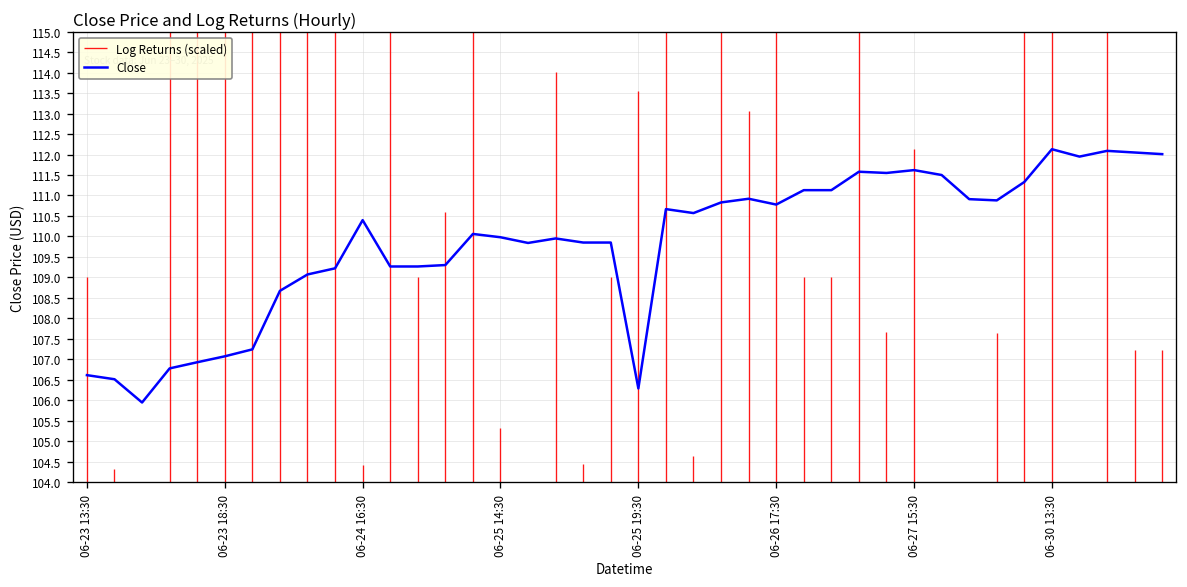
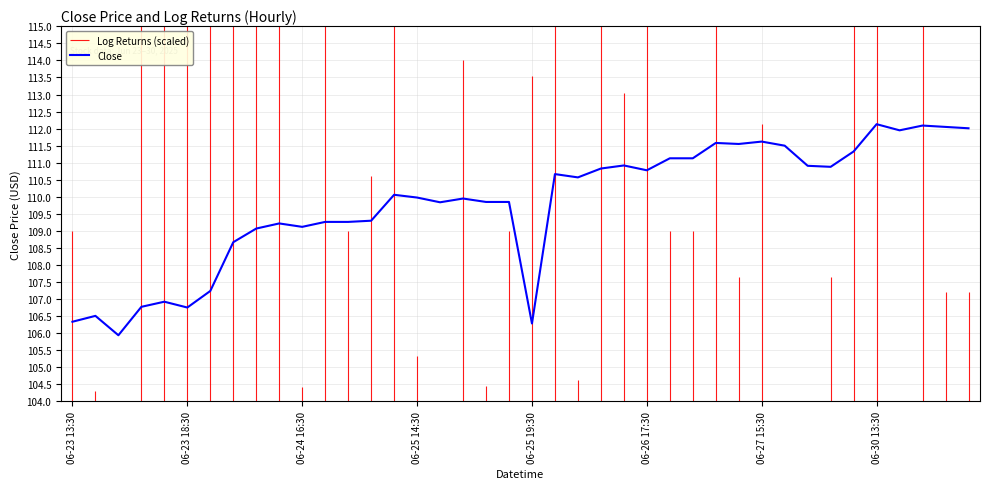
06-23 13:30: 106.6 -> 106.3
06-23 18:30: 107.1 -> 106.8
06-24 16:30: 110.4 -> 109.1
